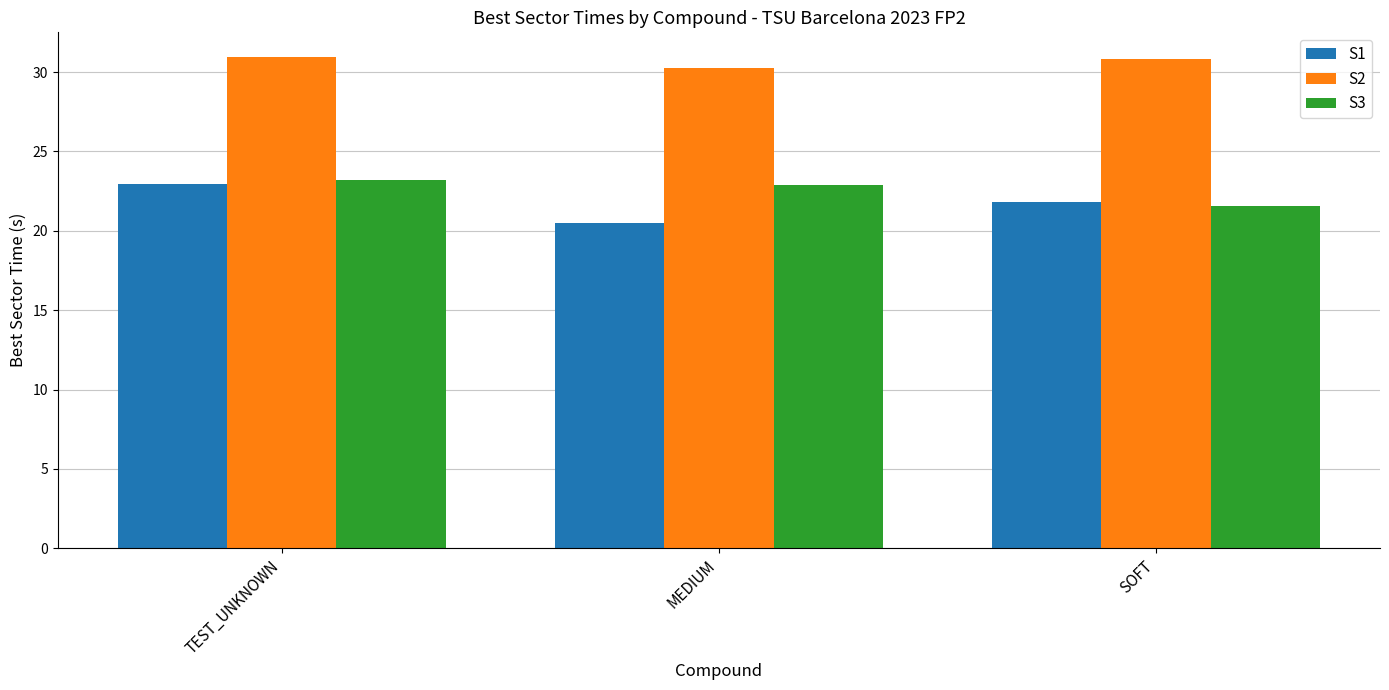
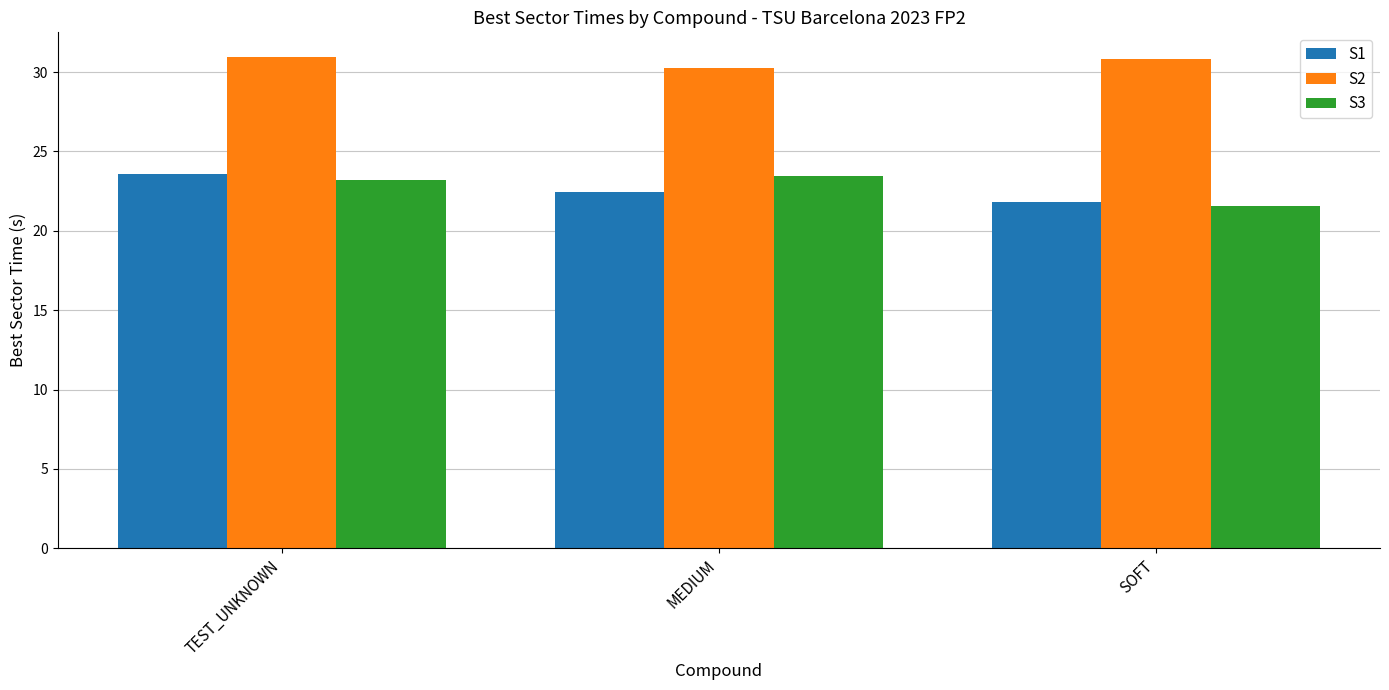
S1, TEST_UNKNOWN: 22.9 -> 23.6
S1, MEDIUM: 20.5 -> 22.4
S3, MEDIUM: 22.9 -> 23.5
